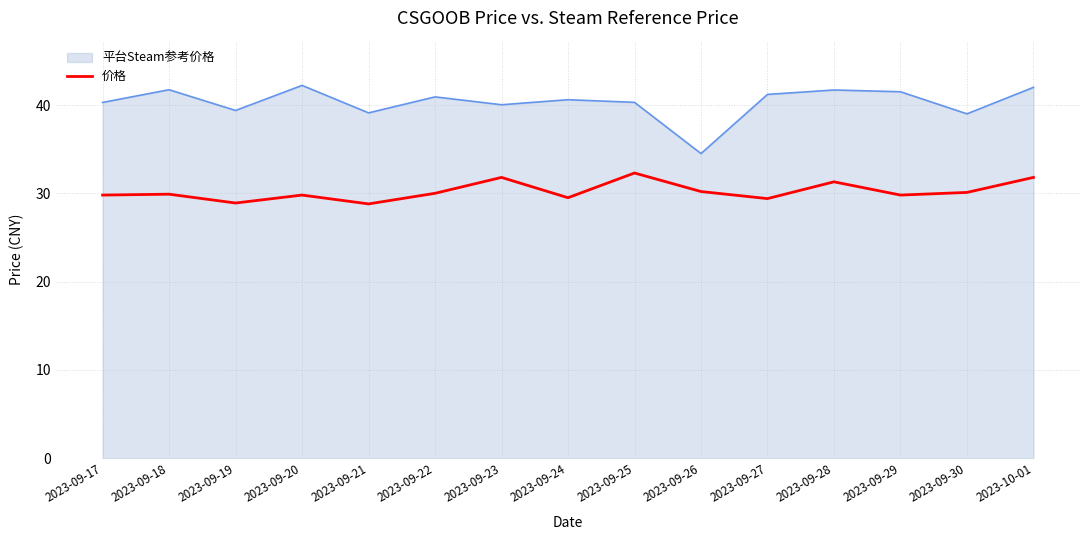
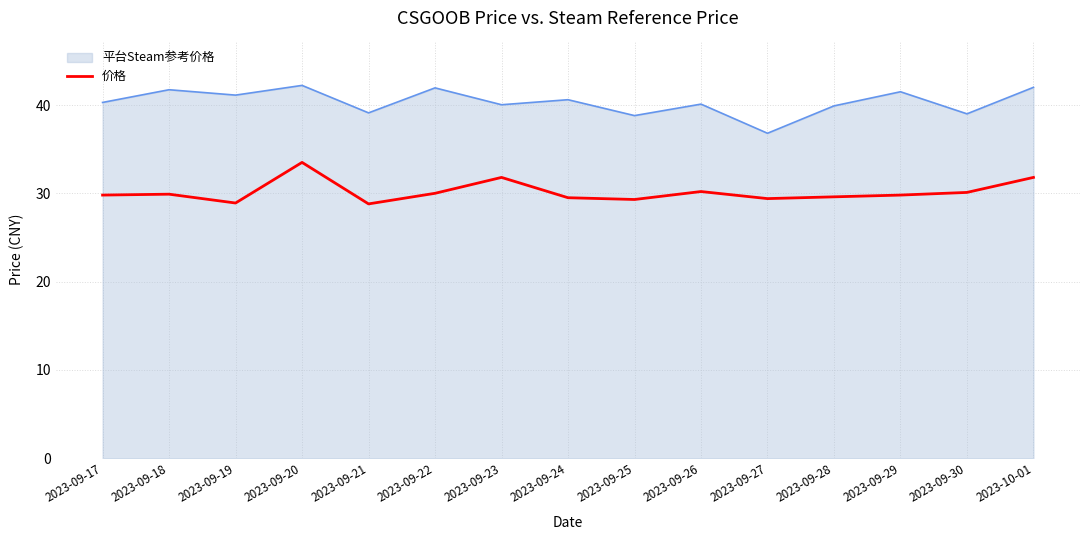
平台Steam参考价格, 2023-09-19: 39 -> 41
价格, 2023-09-20: 30 -> 34
平台Steam参考价格, 2023-09-22: 41 -> 42
平台Steam参考价格, 2023-09-25: 40 -> 39
价格, 2023-09-25: 32 -> 29
平台Steam参考价格, 2023-09-26: 35 -> 40
平台Steam参考价格, 2023-09-27: 41 -> 37
平台Steam参考价格, 2023-09-28: 42 -> 40
价格, 2023-09-28: 31 -> 30
